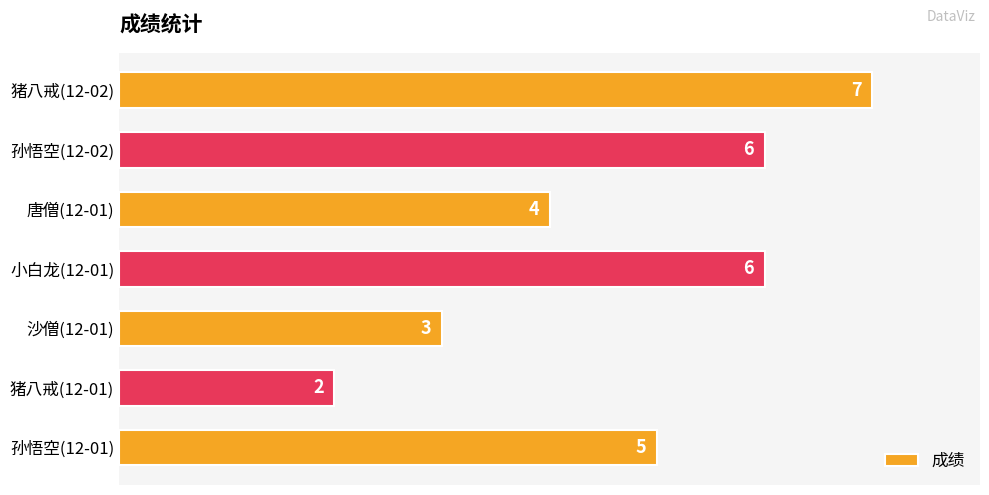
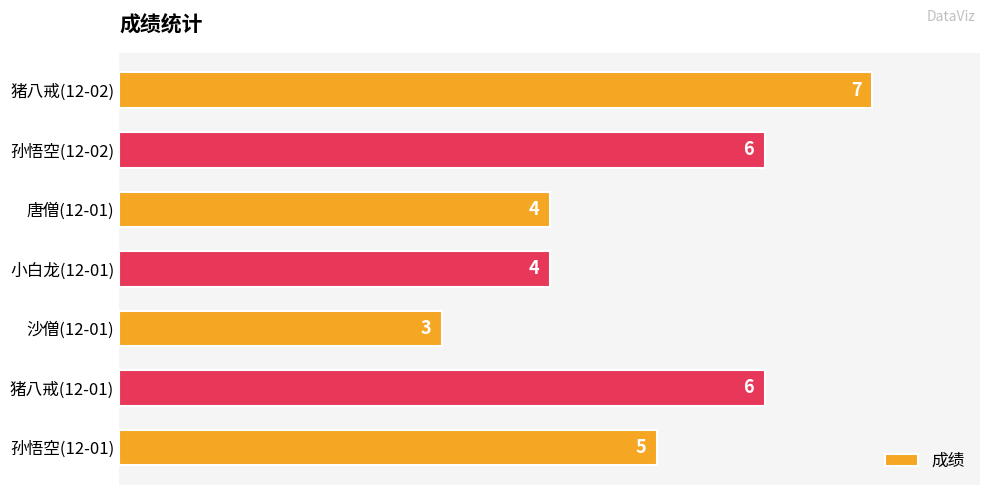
小白龙(12-01): 6 -> 4
猪八戒(12-01): 2 -> 6
